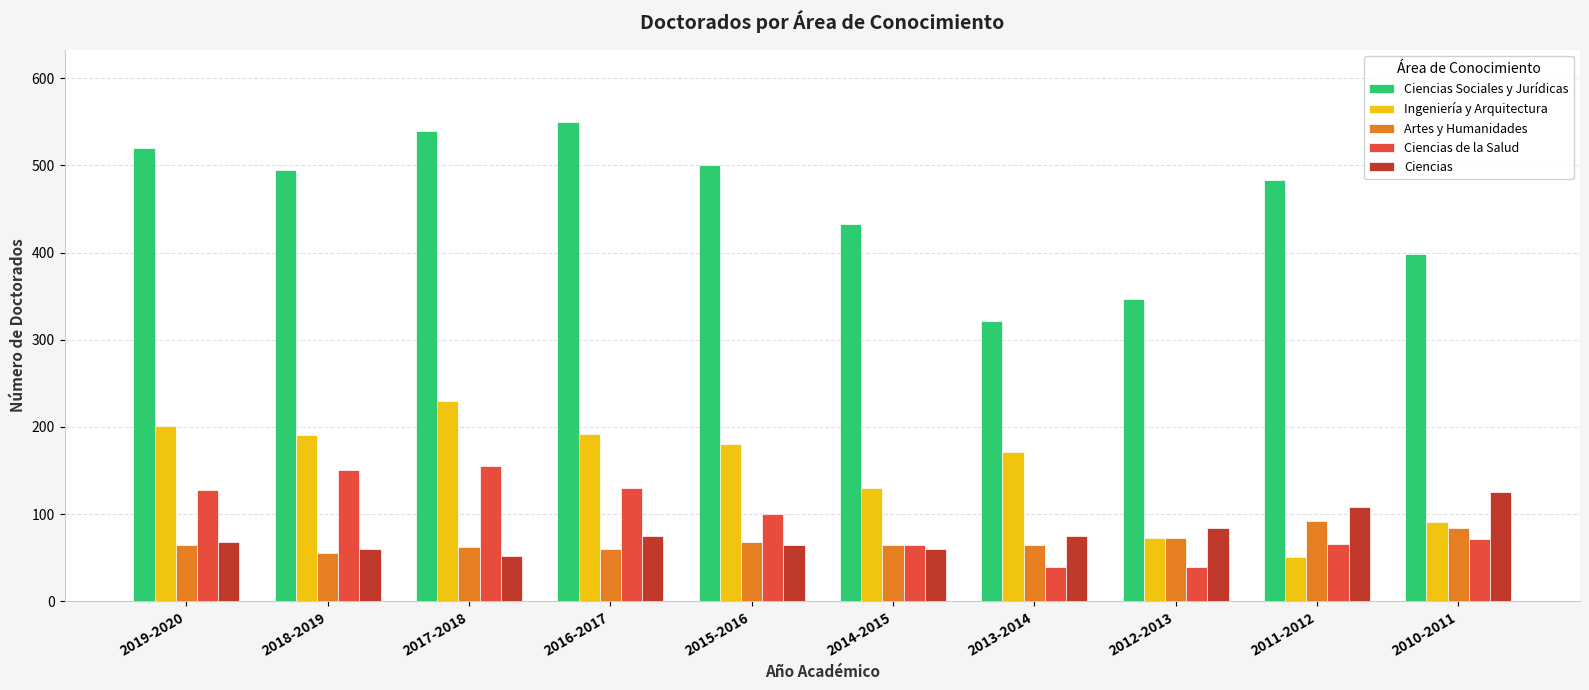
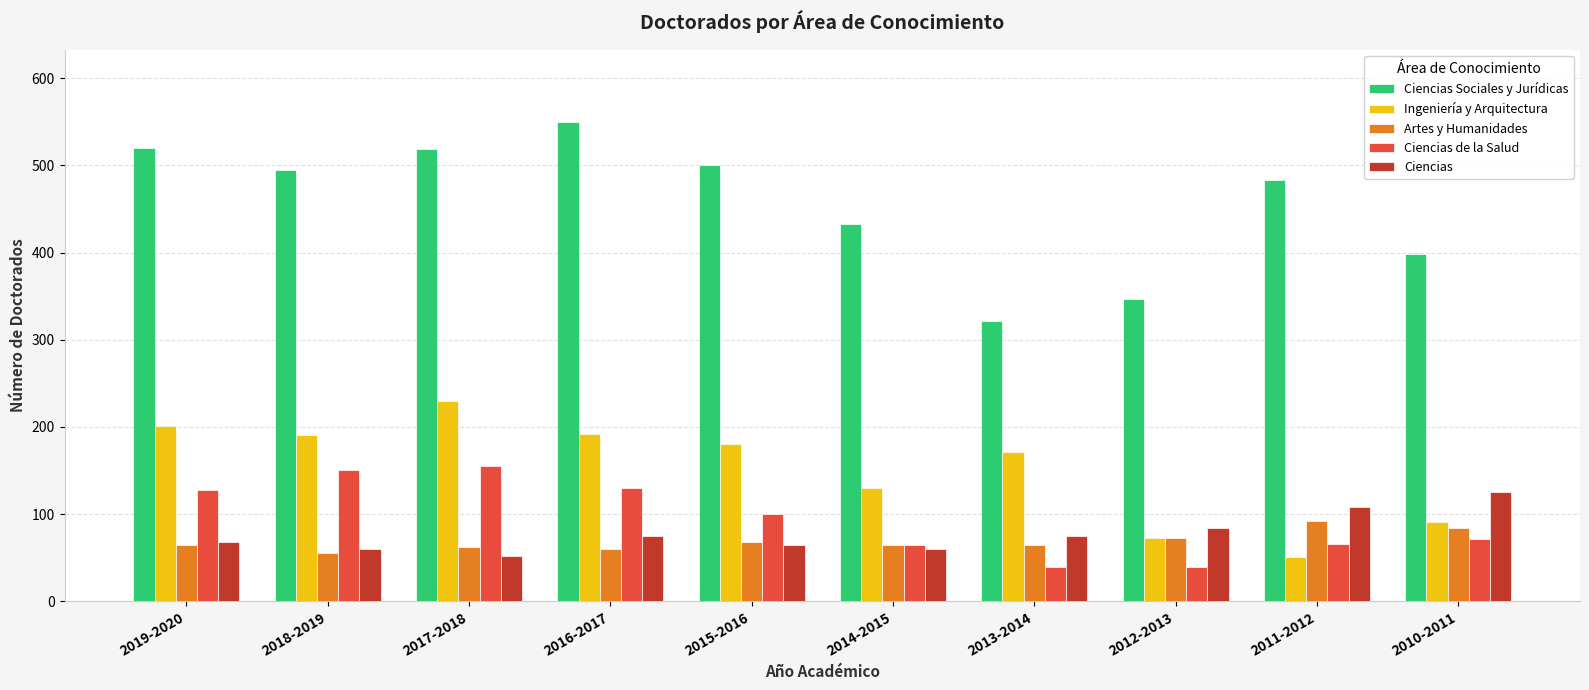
Ciencias Sociales y Jurídicas, 2017-2018: 540 -> 520
